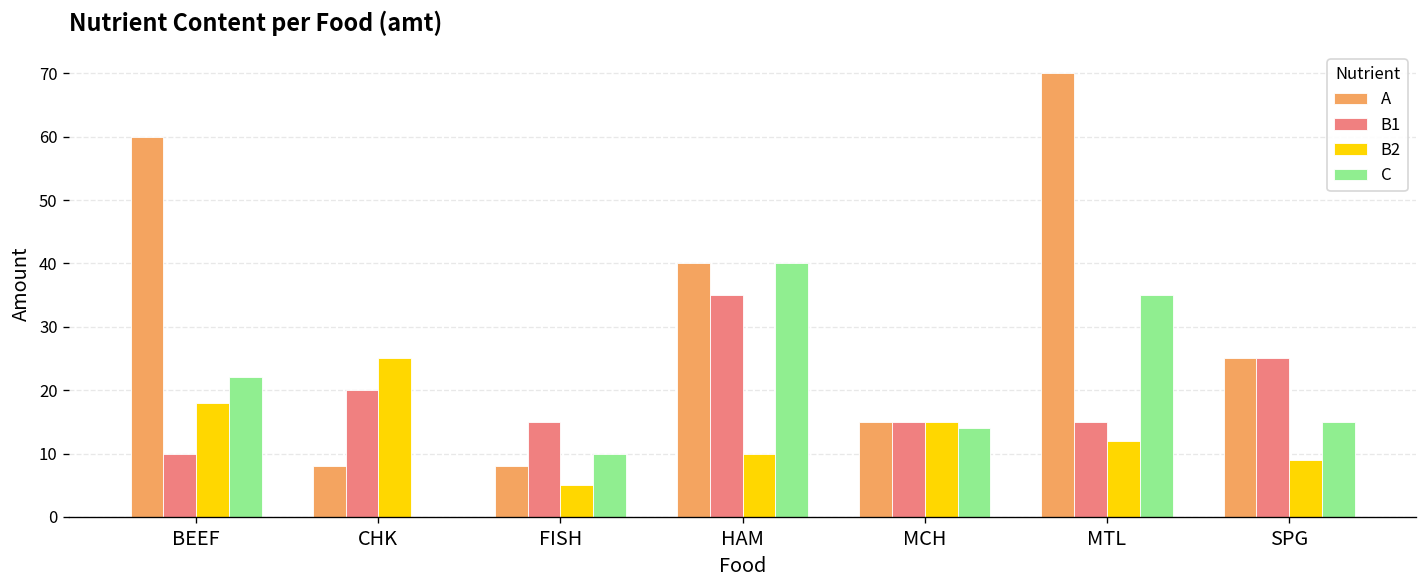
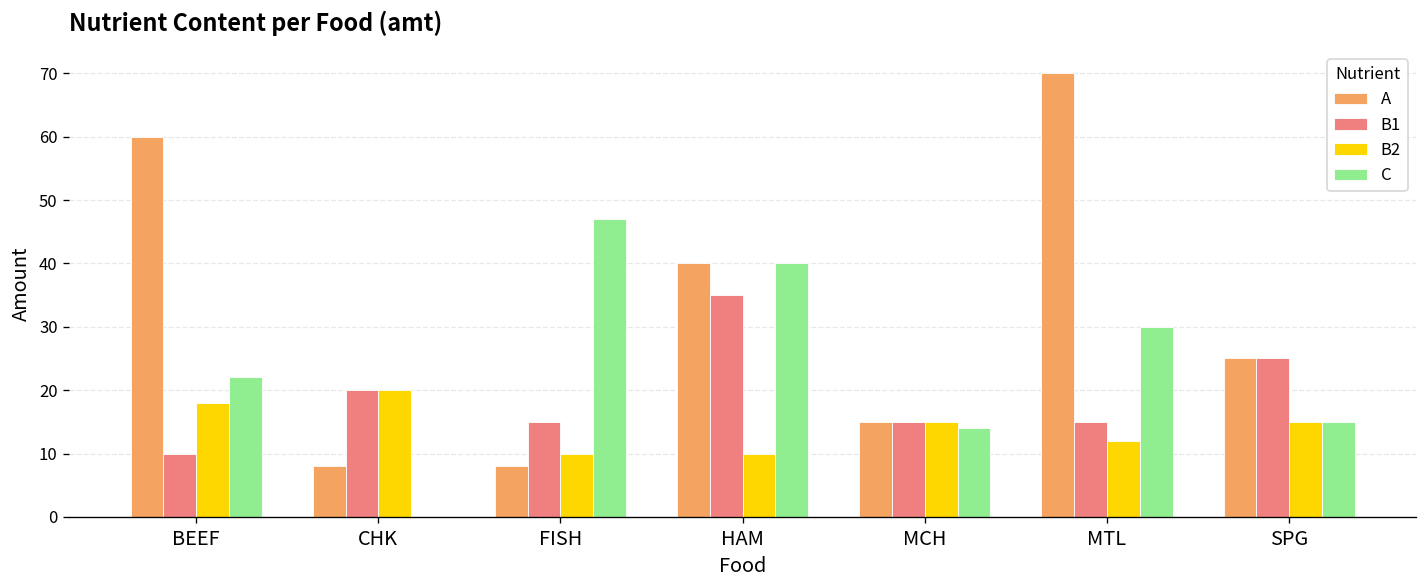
B2, CHK: 25 -> 20
B2, FISH: 5 -> 10
C, FISH: 10 -> 47
C, MTL: 35 -> 30
B2, SPG: 9 -> 15
